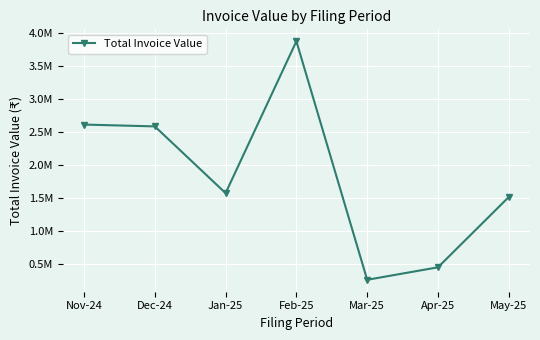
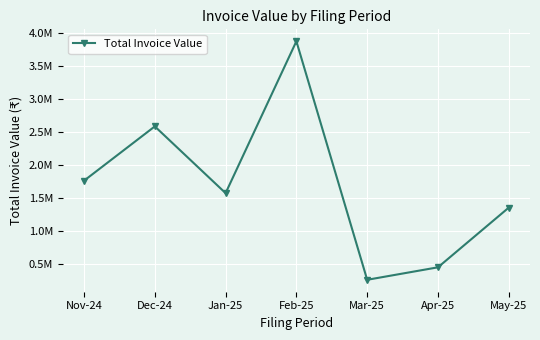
Nov-24: 2600000 -> 1800000
May-25: 1500000 -> 1400000
